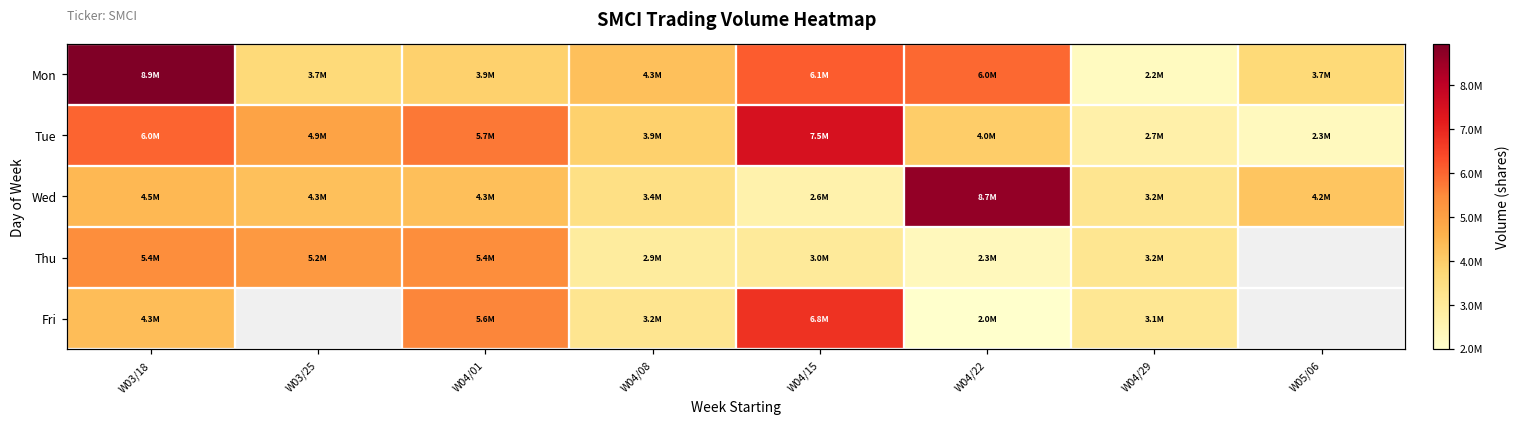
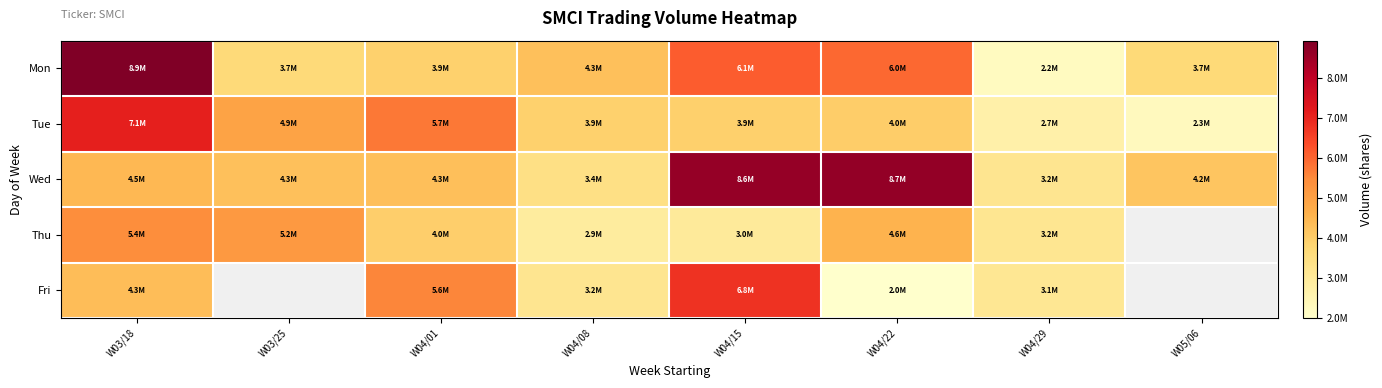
Tue, W03/18: 6.0M -> 7.1M
Tue, W04/15: 7.5M -> 3.9M
Wed, W04/15: 2.6M -> 8.6M
Thu, W04/01: 5.4M -> 4.0M
Thu, W04/22: 2.3M -> 4.6M
